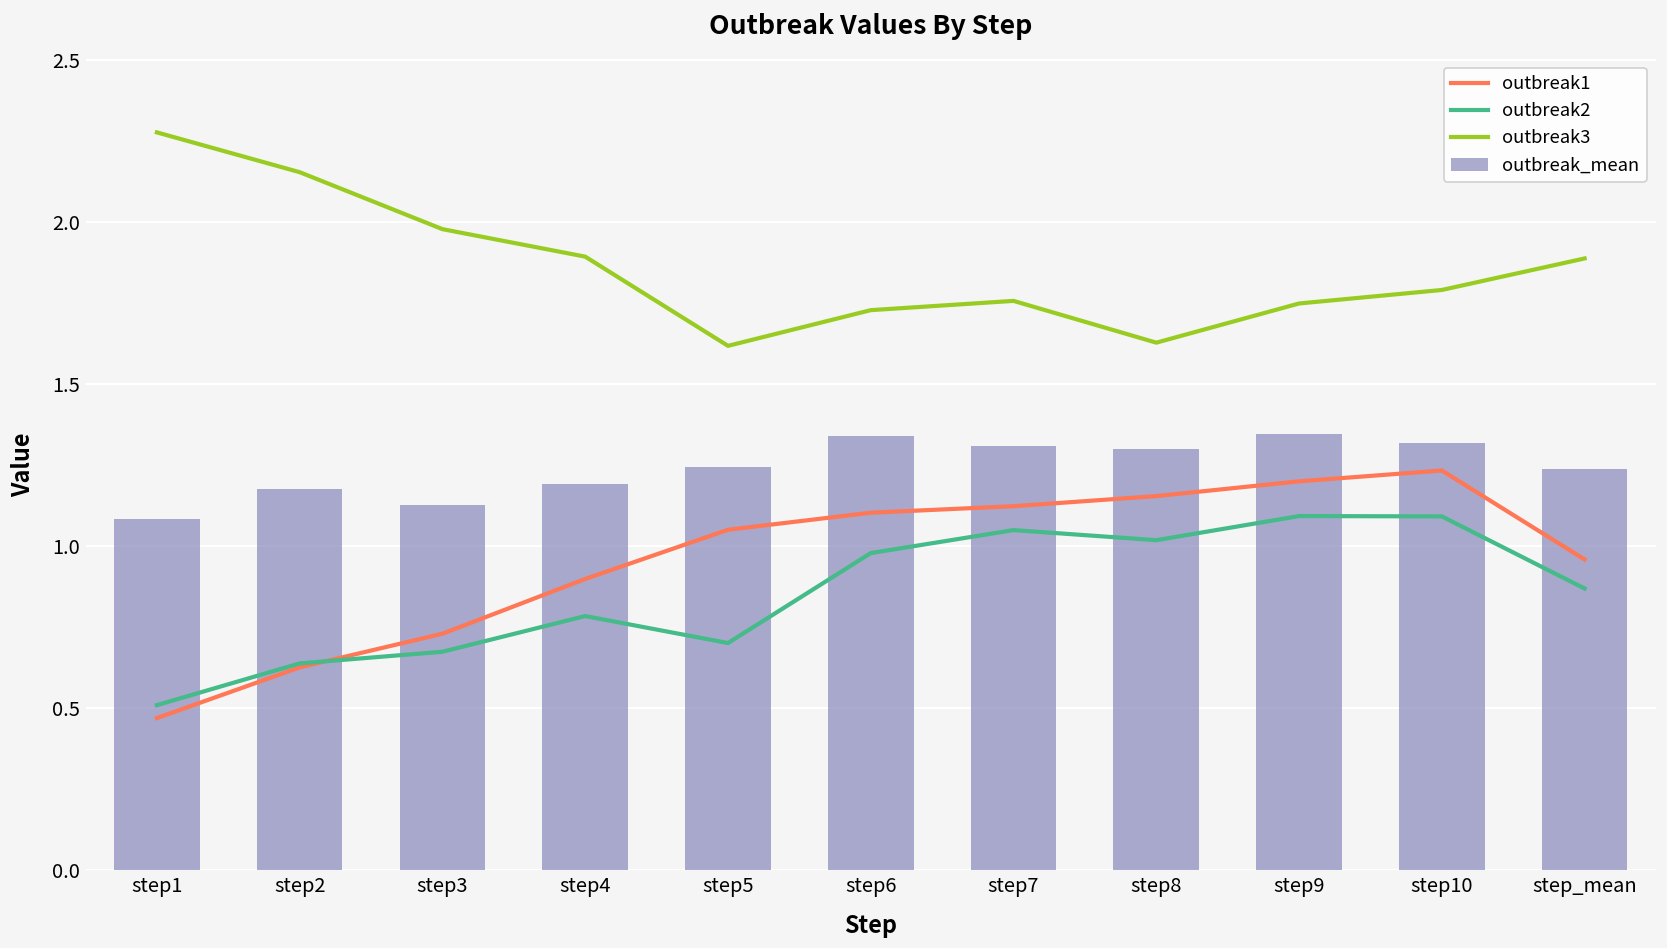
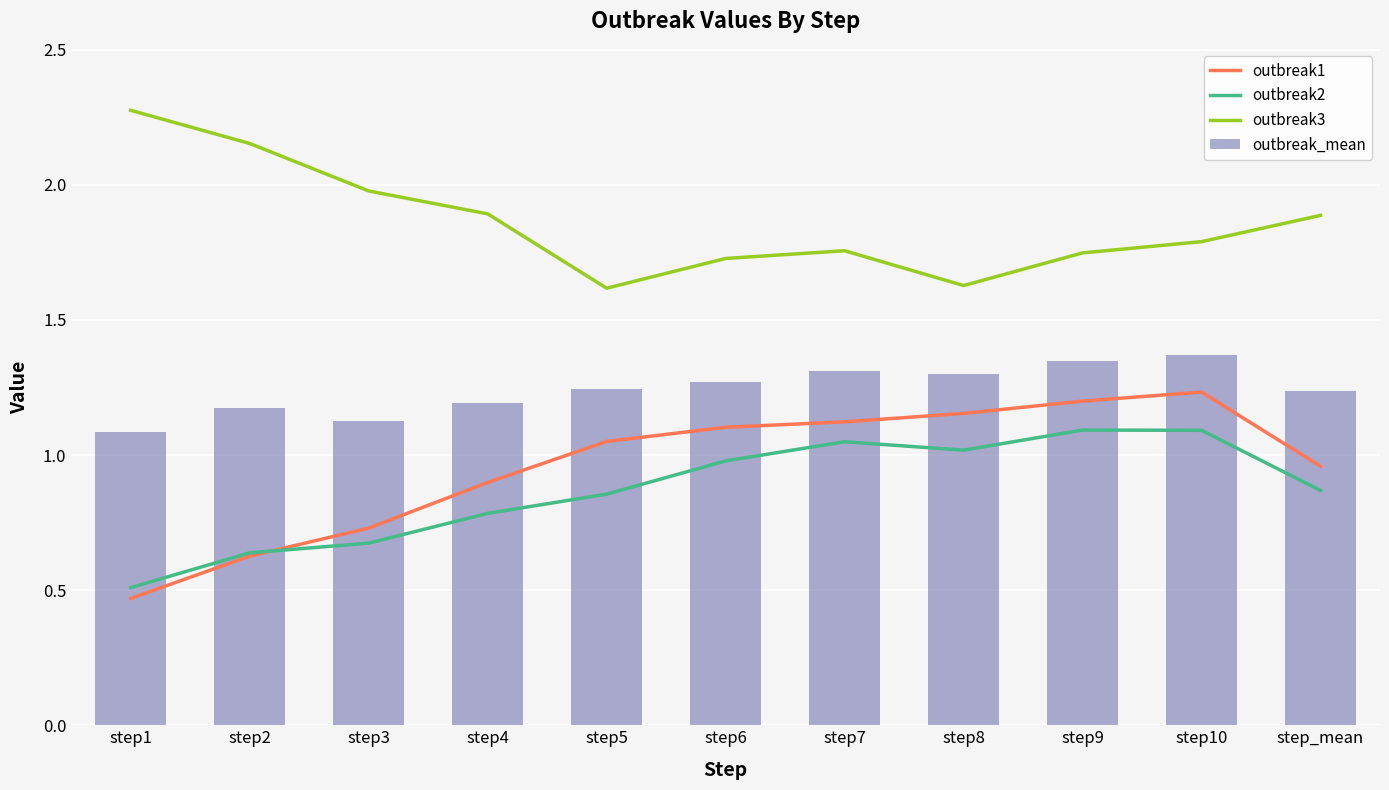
outbreak2, step5: 0.70 -> 0.86
outbreak_mean, step6: 1.34 -> 1.27
outbreak_mean, step10: 1.32 -> 1.37
